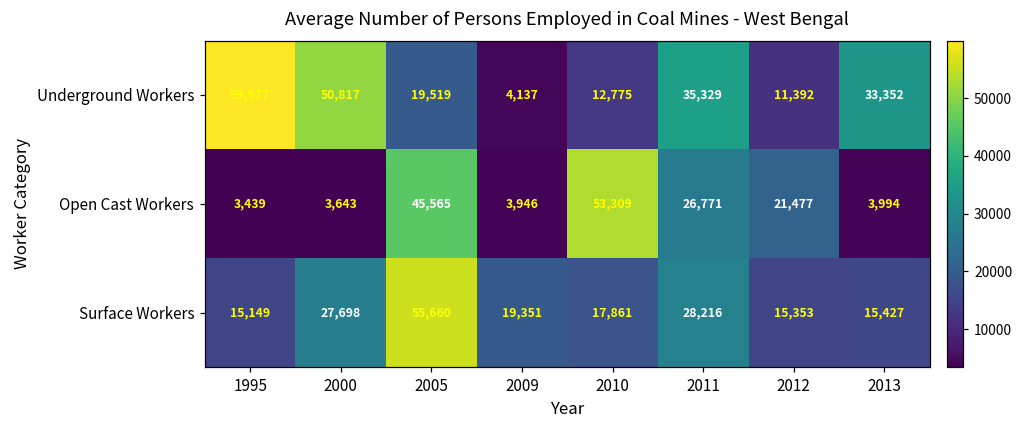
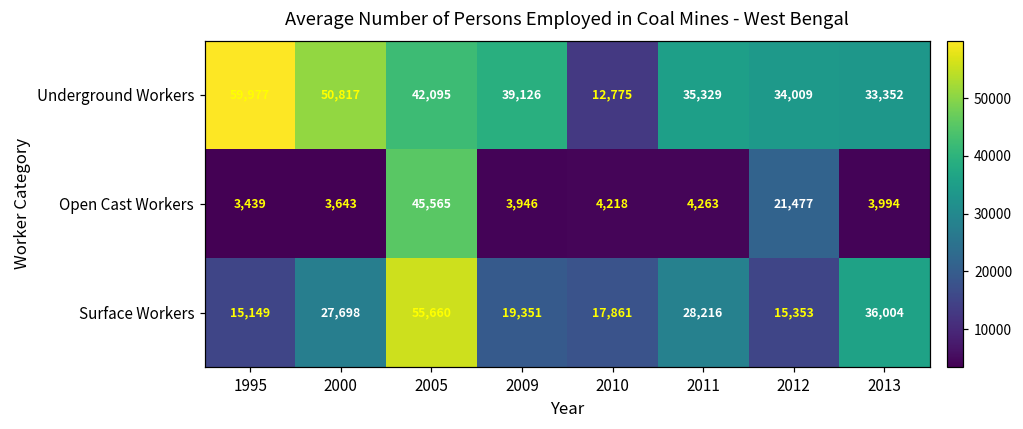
Underground Workers, 2005: 19,519 -> 42,095
Underground Workers, 2009: 4,137 -> 39,126
Underground Workers, 2012: 11,392 -> 34,009
Open Cast Workers, 2010: 53,309 -> 4,218
Open Cast Workers, 2011: 26,771 -> 4,263
Surface Workers, 2013: 15,427 -> 36,004
